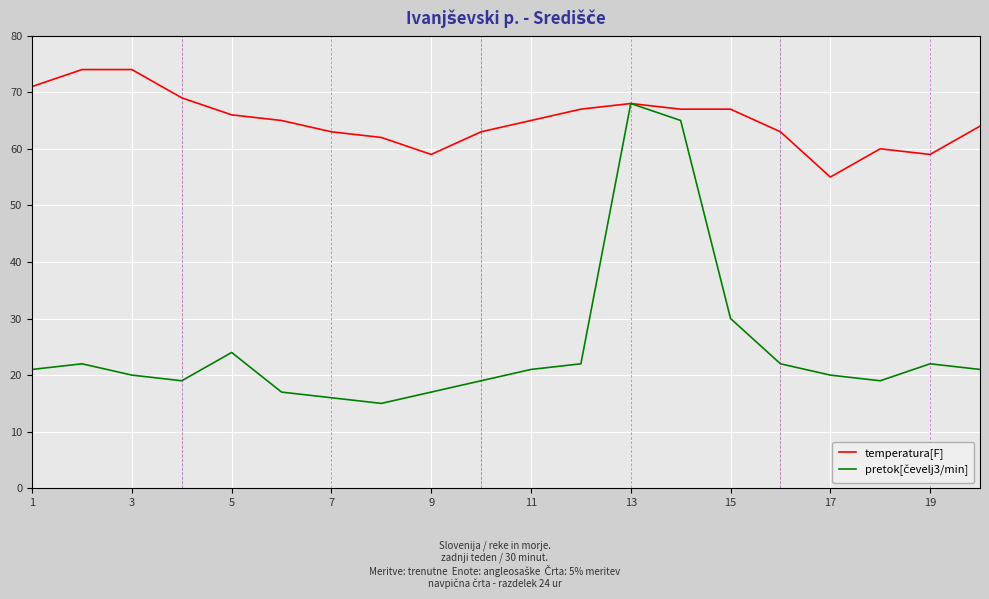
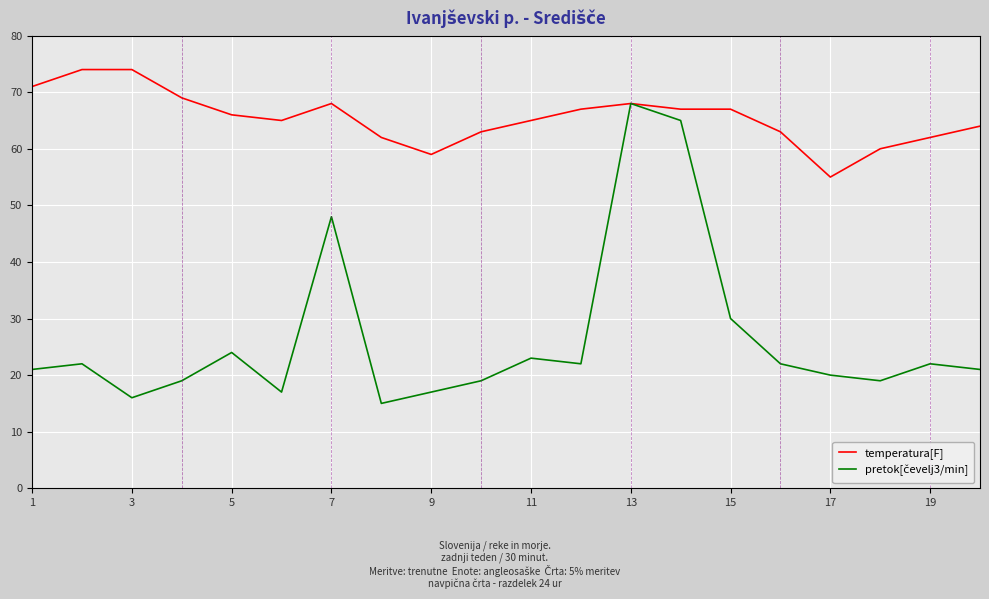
pretok[čevelj3/min], 3: 20 -> 16
temperatura[F], 7: 63 -> 68
pretok[čevelj3/min], 7: 16 -> 48
pretok[čevelj3/min], 11: 21 -> 23
temperatura[F], 19: 59 -> 62
